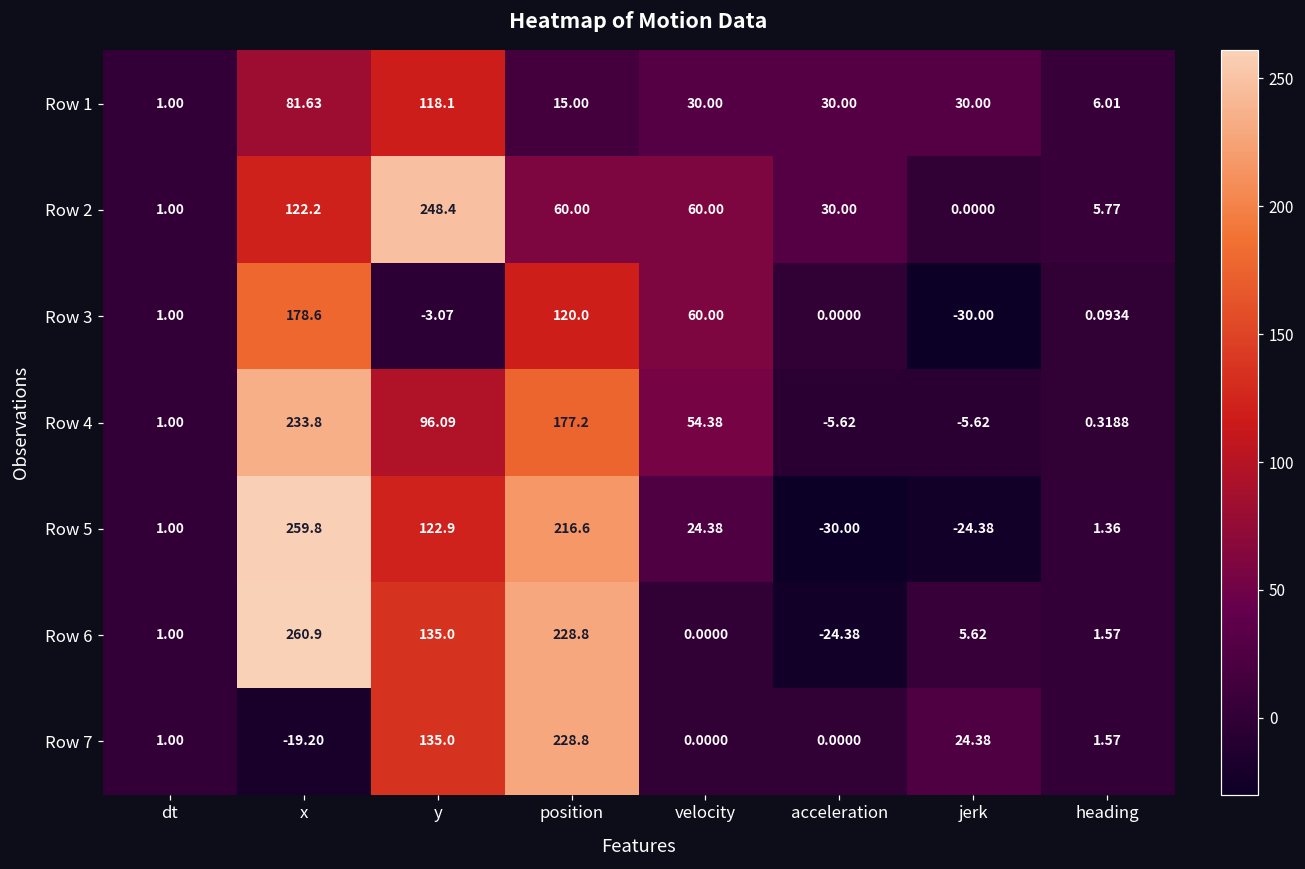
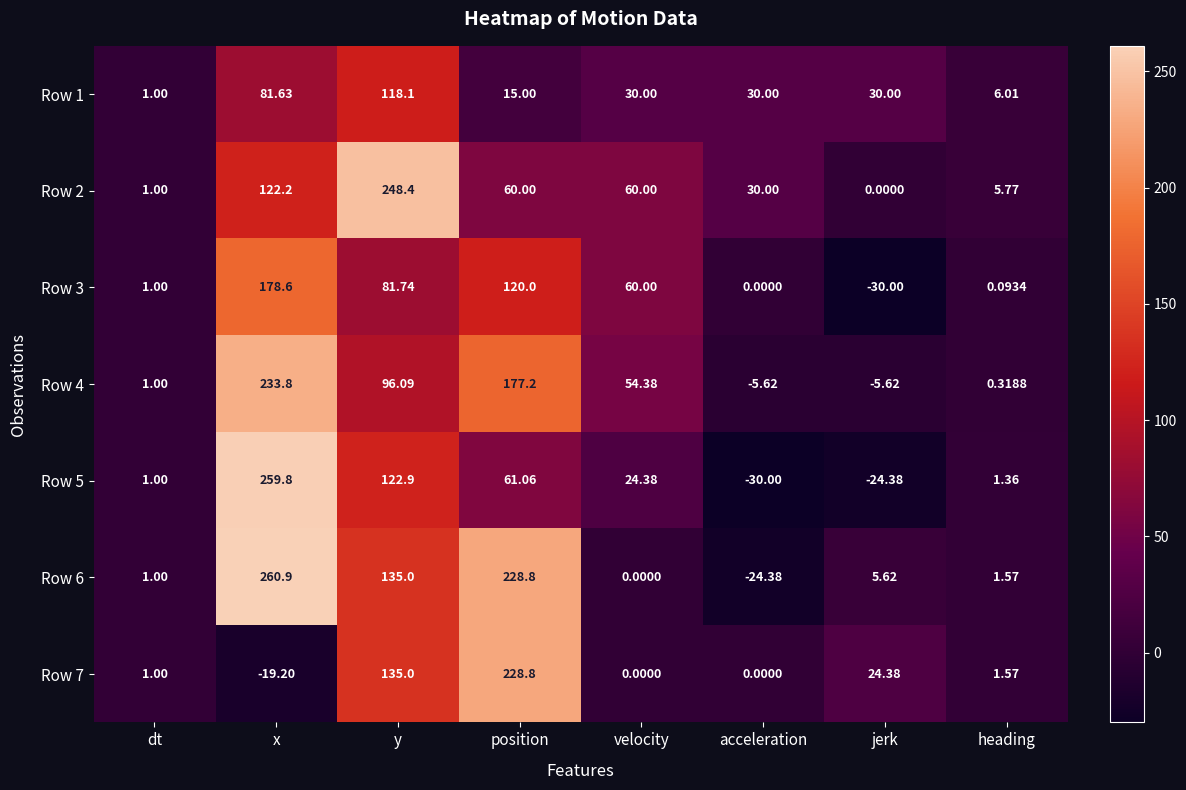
Row 3, y: -3.07 -> 81.74
Row 5, position: 216.6 -> 61.06
